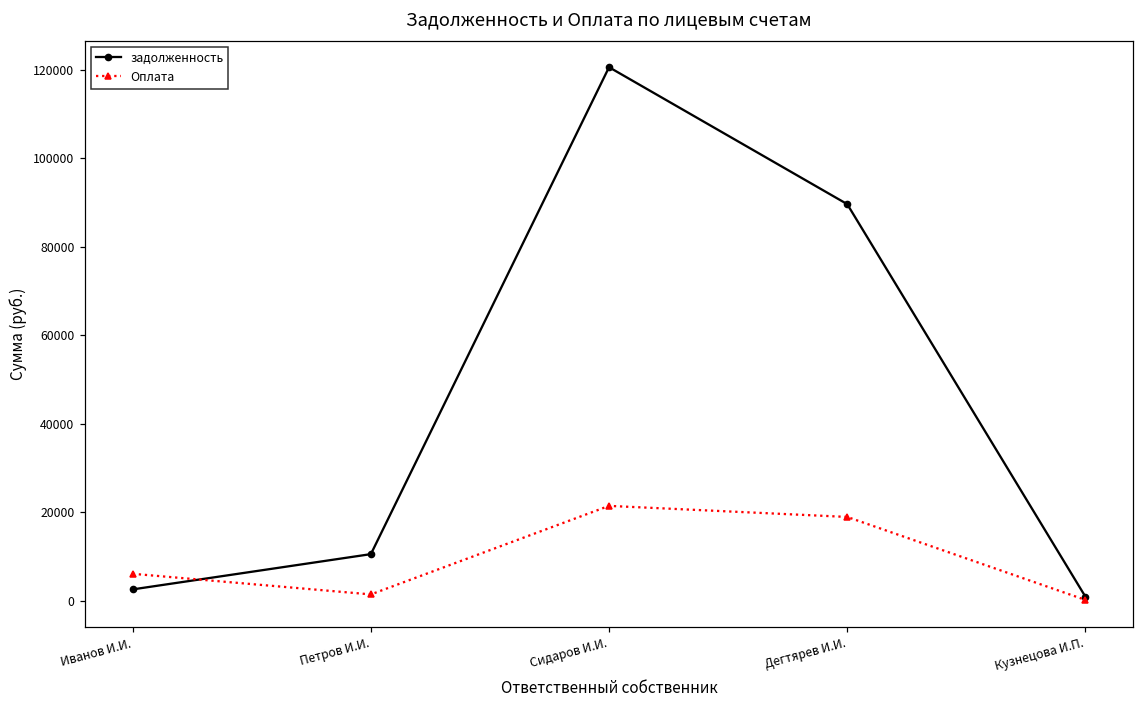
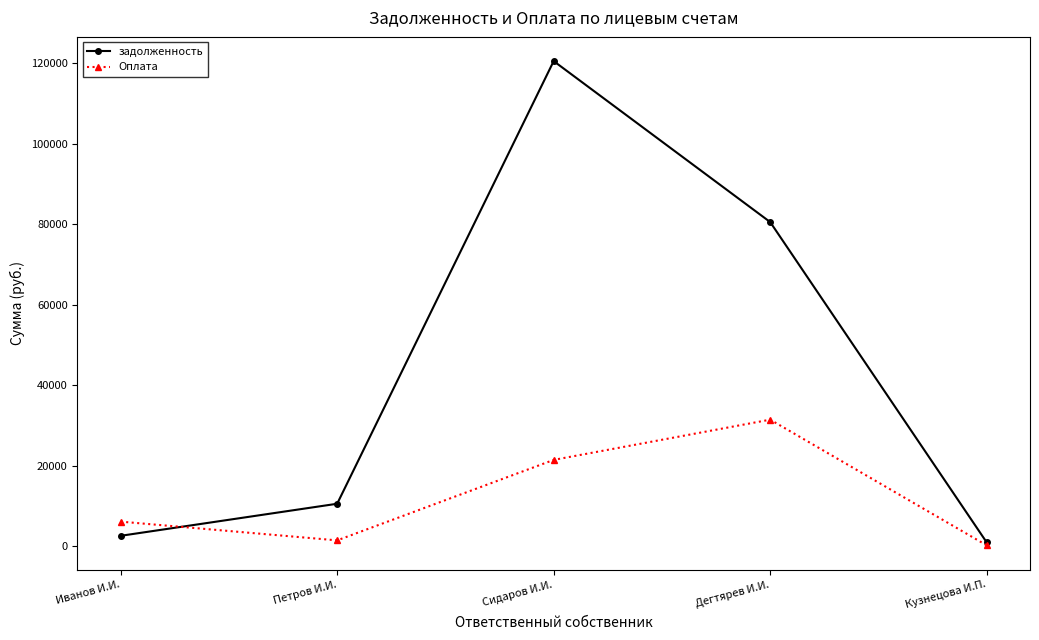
задолженность, Дегтярев И.И.: 90000 -> 81000
Оплата, Дегтярев И.И.: 19000 -> 31000
